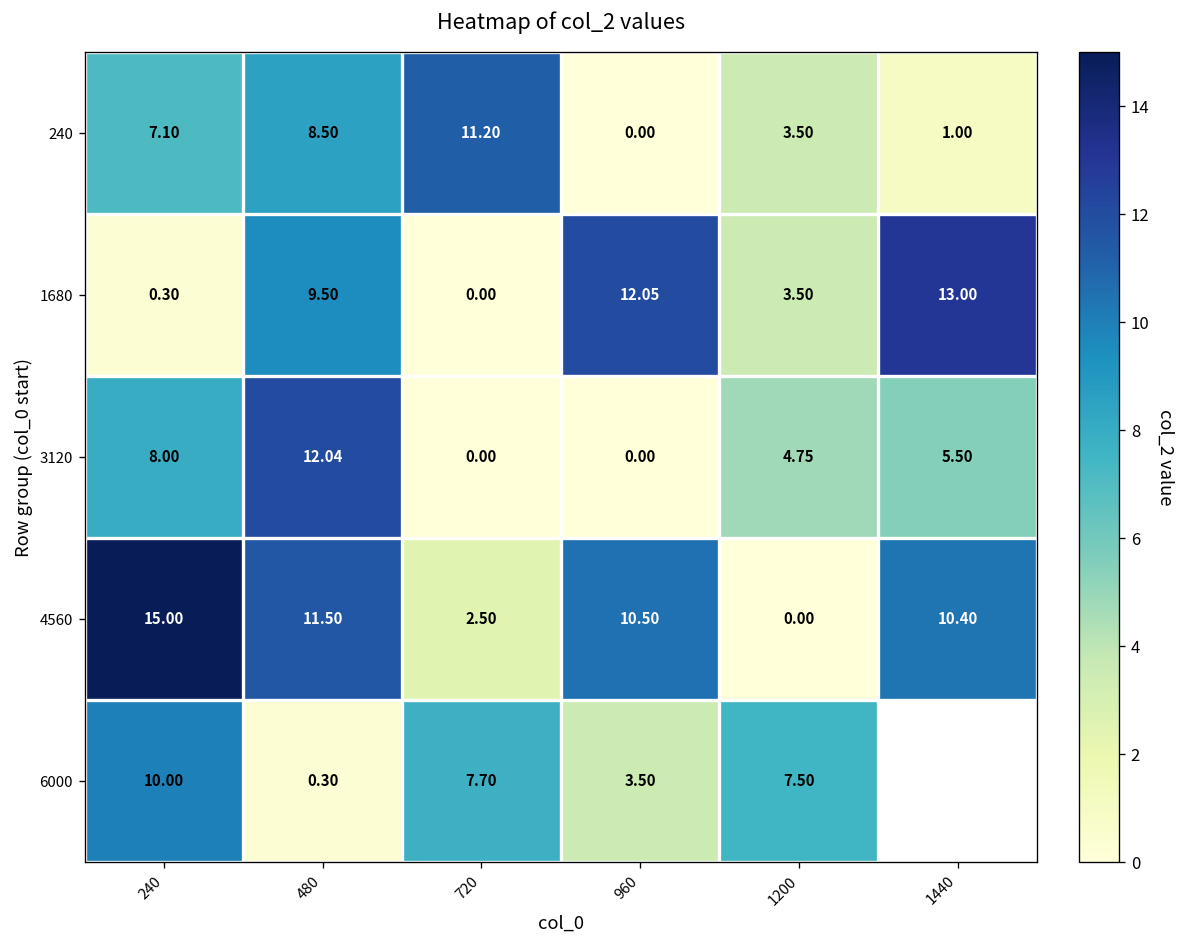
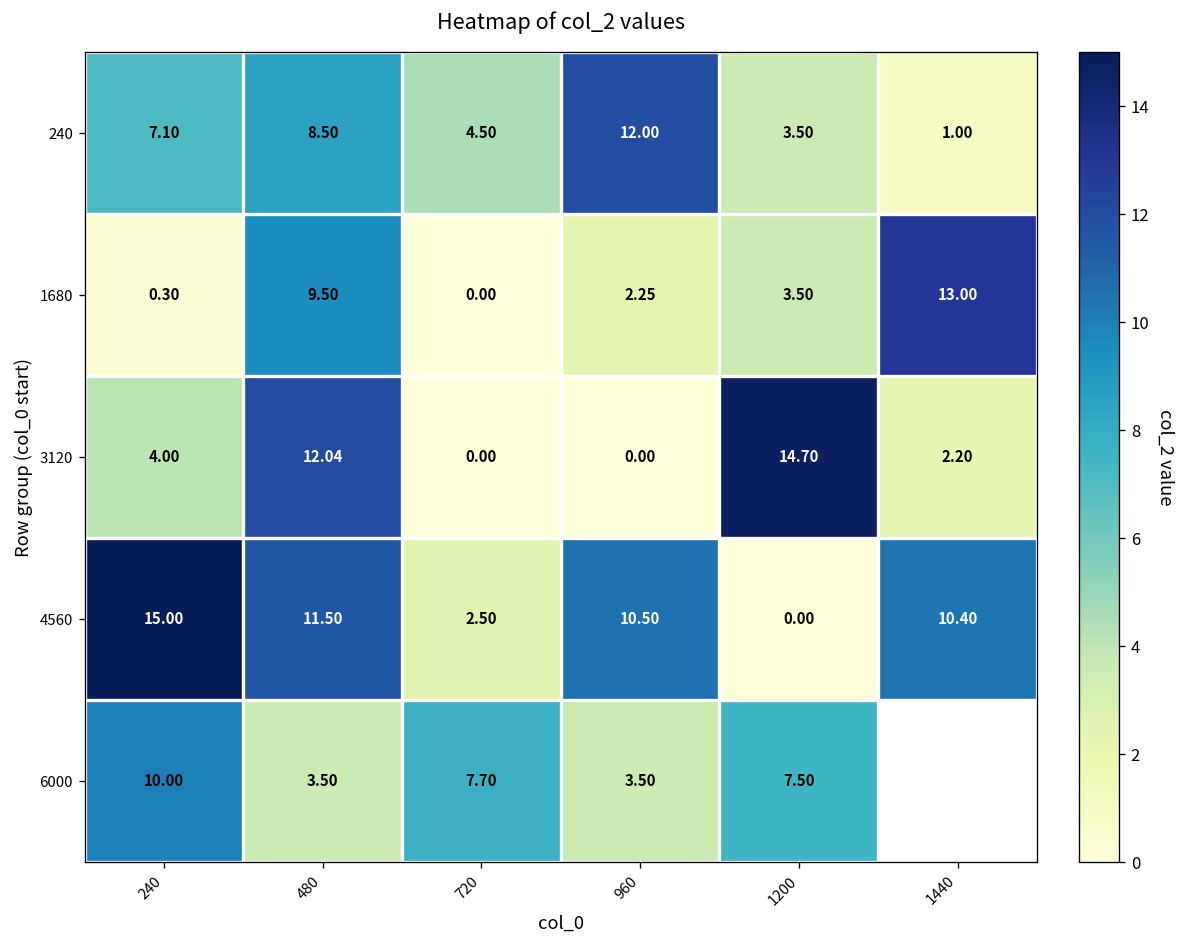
240, 720: 11.20 -> 4.50
240, 960: 0.00 -> 12.00
1680, 960: 12.05 -> 2.25
3120, 240: 8.00 -> 4.00
3120, 1200: 4.75 -> 14.70
3120, 1440: 5.50 -> 2.20
6000, 480: 0.30 -> 3.50
